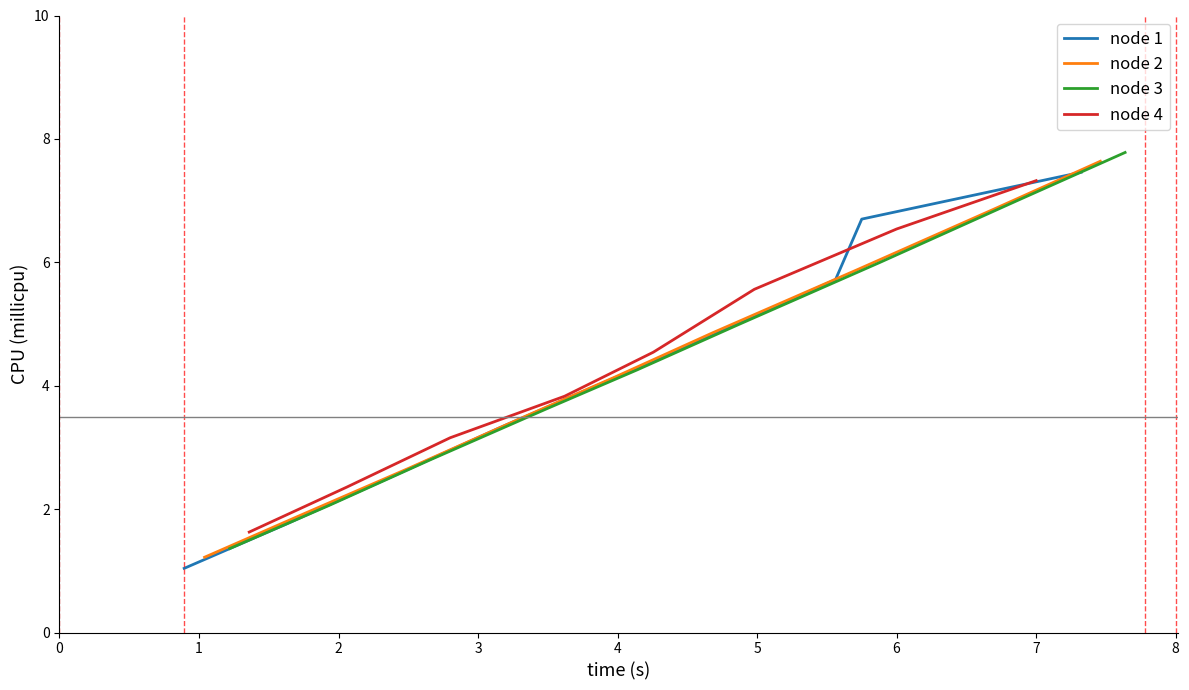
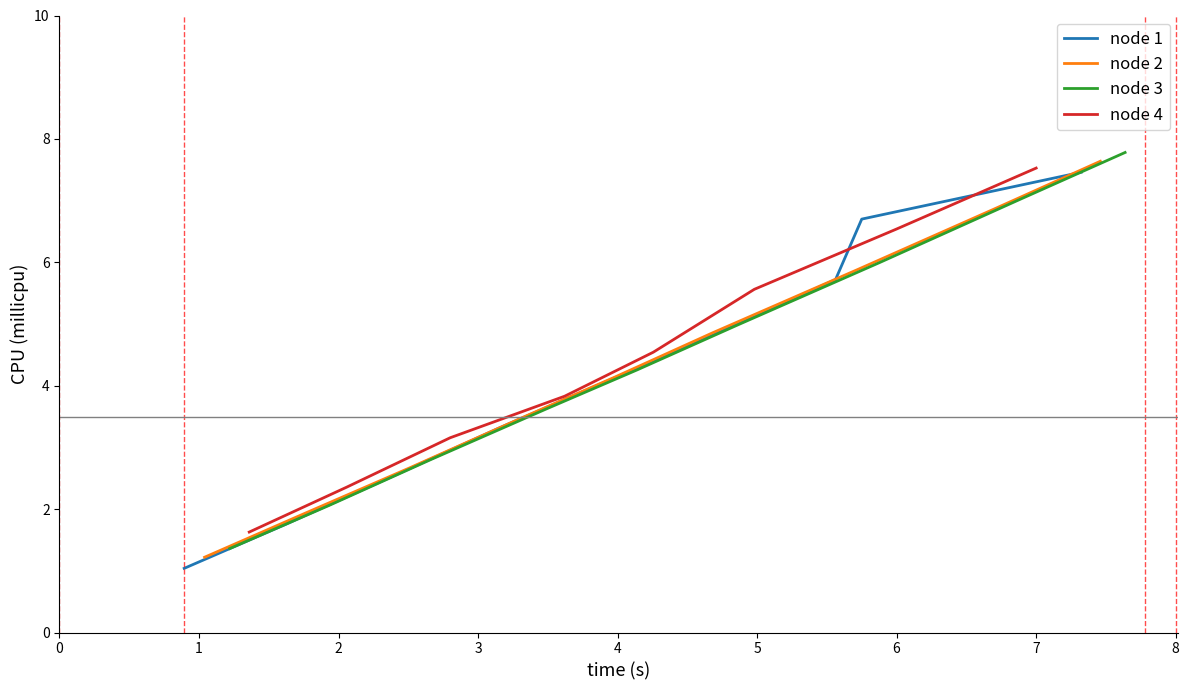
node 4, 7: 7.3 -> 7.5
